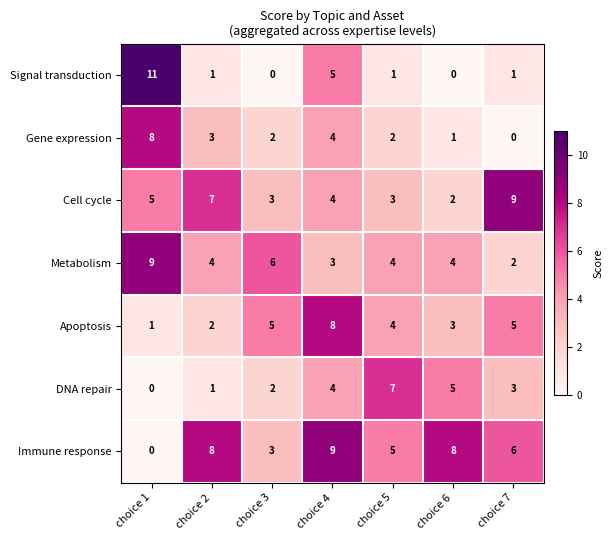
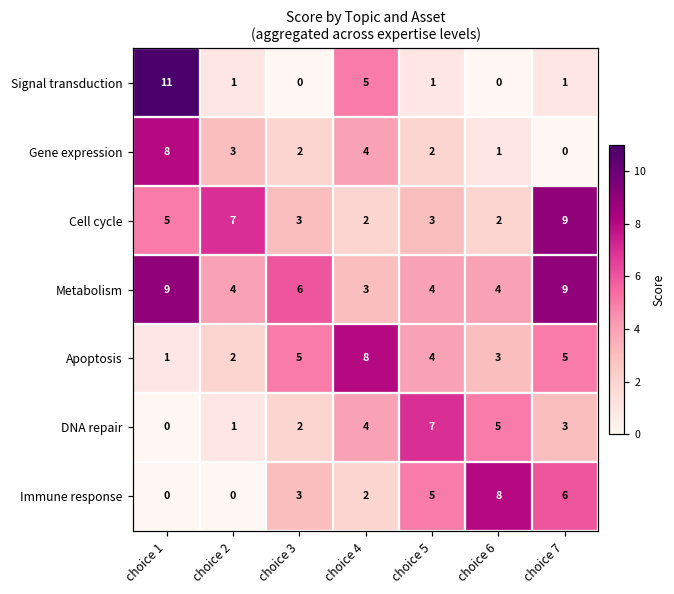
Cell cycle, choice 4: 4 -> 2
Metabolism, choice 7: 2 -> 9
Immune response, choice 2: 8 -> 0
Immune response, choice 4: 9 -> 2
